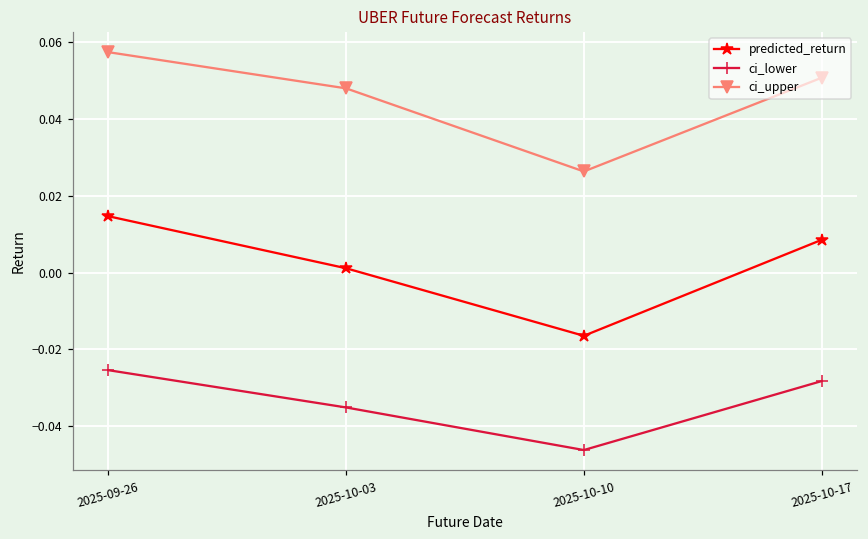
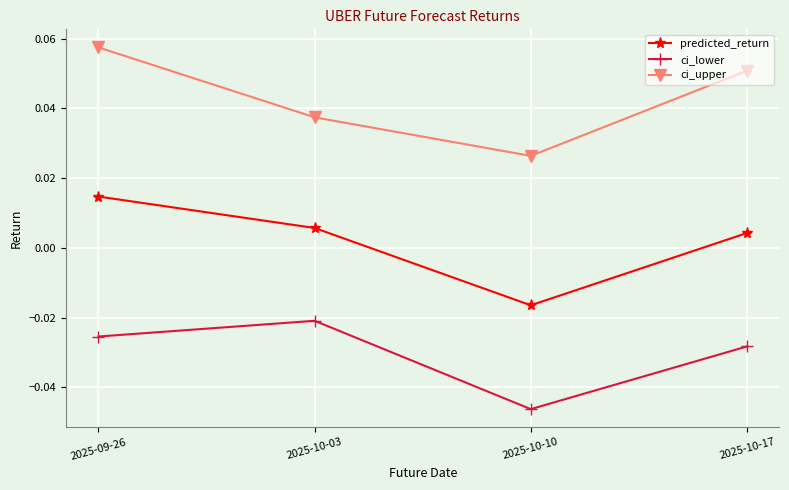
predicted_return, 2025-10-03: 0.001 -> 0.006
ci_lower, 2025-10-03: -0.035 -> -0.021
ci_upper, 2025-10-03: 0.048 -> 0.037
predicted_return, 2025-10-17: 0.009 -> 0.004
